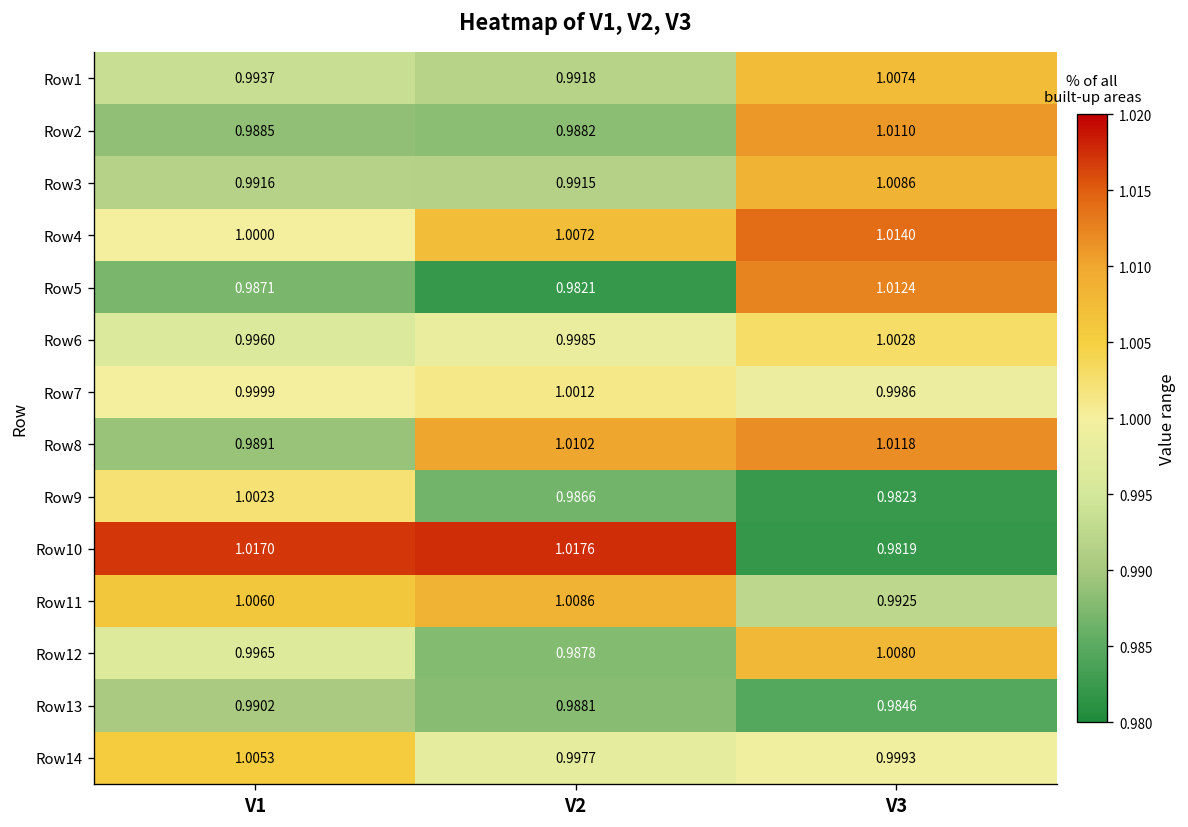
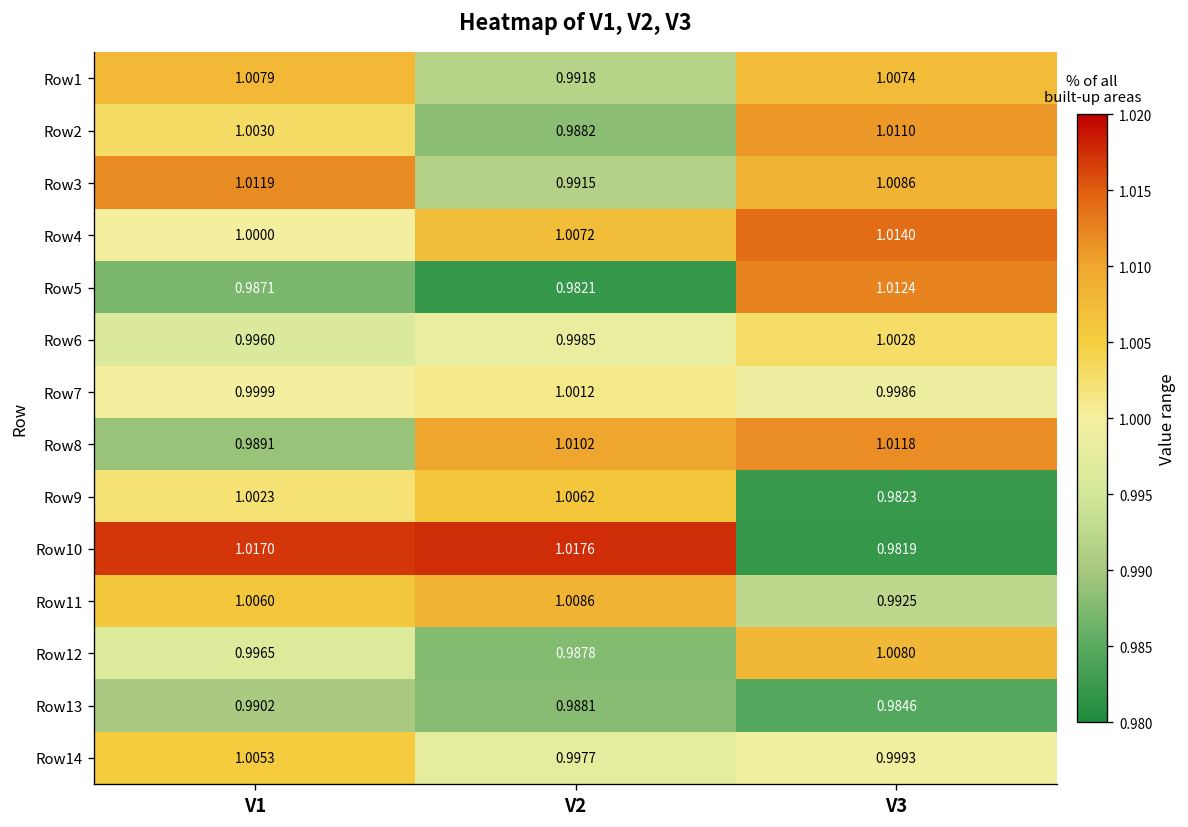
Row1, V1: 0.9937 -> 1.0079
Row2, V1: 0.9885 -> 1.0030
Row3, V1: 0.9916 -> 1.0119
Row9, V2: 0.9866 -> 1.0062
